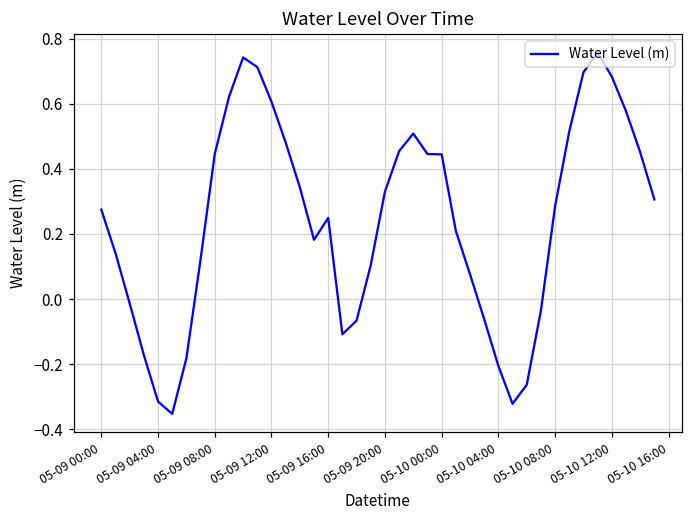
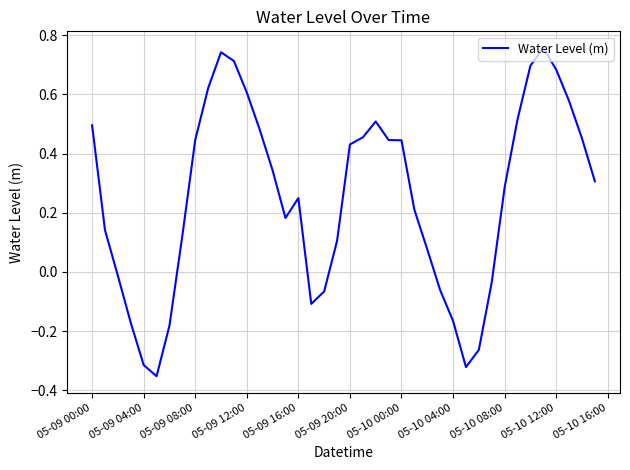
05-09 00:00: 0.27 -> 0.50
05-09 20:00: 0.33 -> 0.43
05-10 04:00: -0.21 -> -0.17
